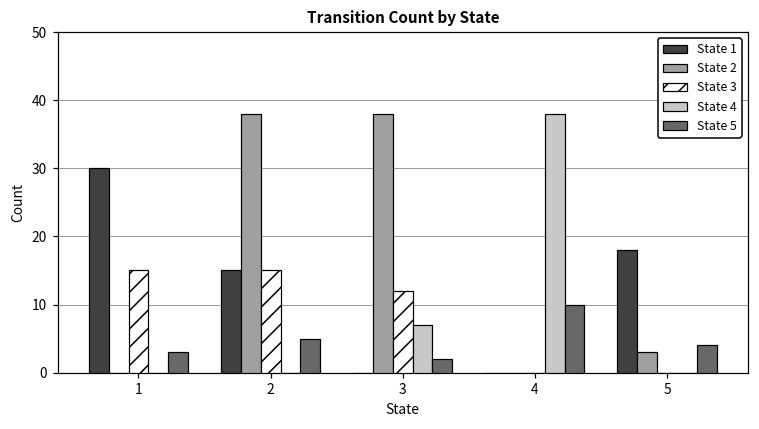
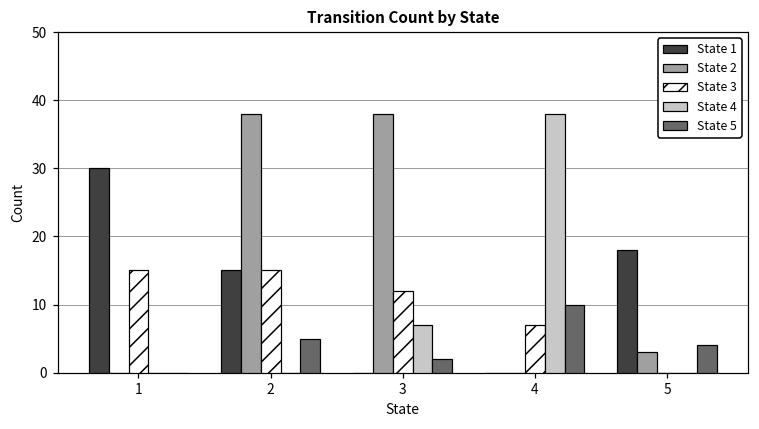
State 5, 1: 3 -> 0
State 3, 4: 0 -> 7
